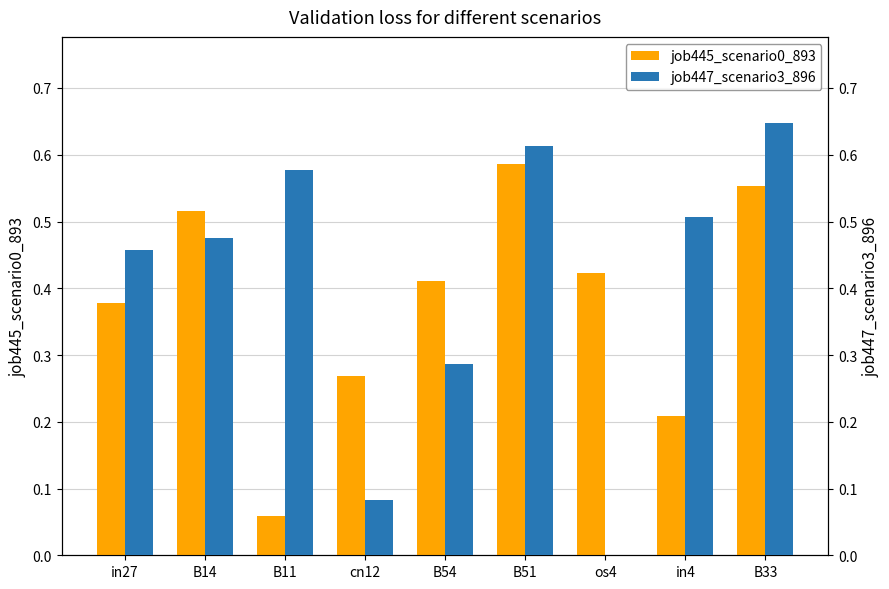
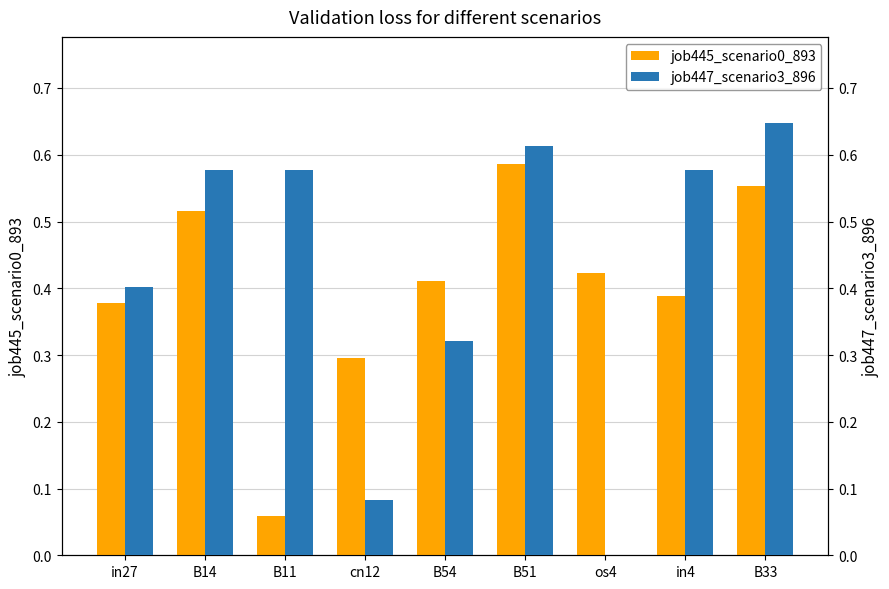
job445_scenario0_893, cn12: 0.27 -> 0.30
job445_scenario0_893, in4: 0.21 -> 0.39
job447_scenario3_896, in27: 0.46 -> 0.40
job447_scenario3_896, B14: 0.47 -> 0.58
job447_scenario3_896, B54: 0.29 -> 0.32
job447_scenario3_896, in4: 0.51 -> 0.58
